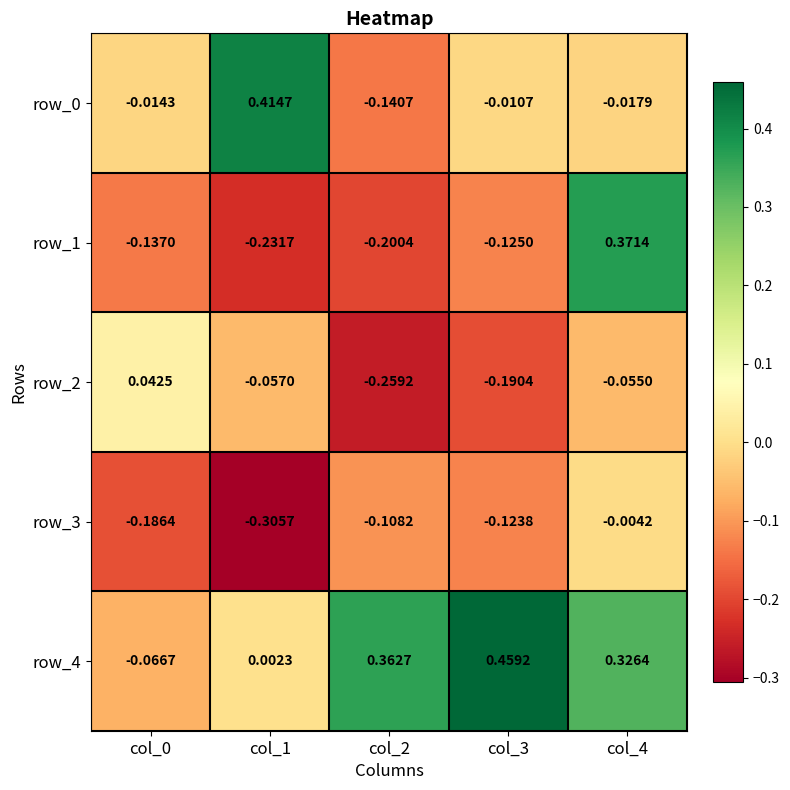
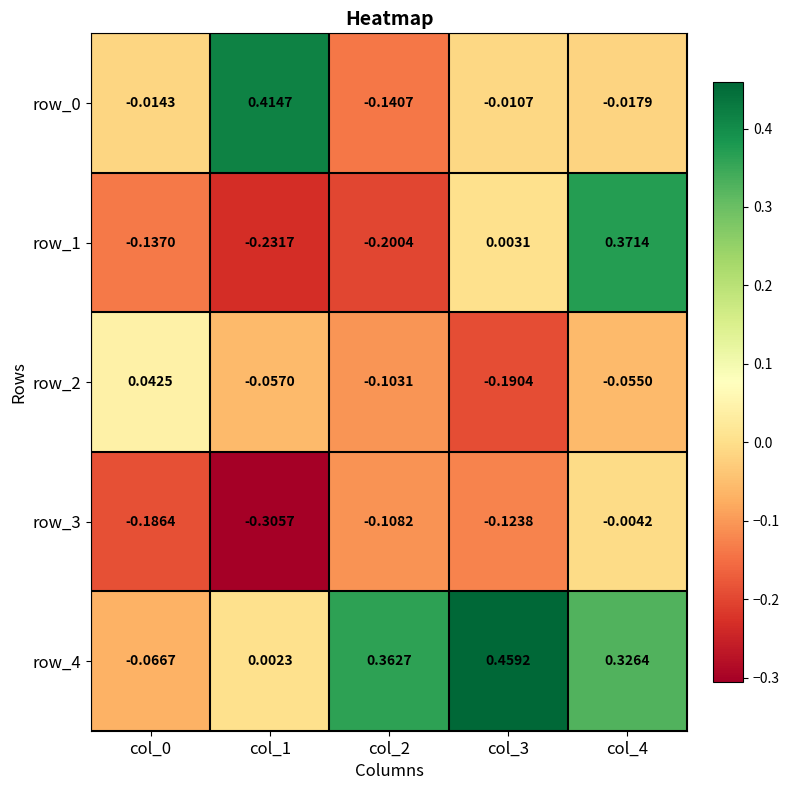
row_1, col_3: -0.1250 -> 0.0031
row_2, col_2: -0.2592 -> -0.1031
